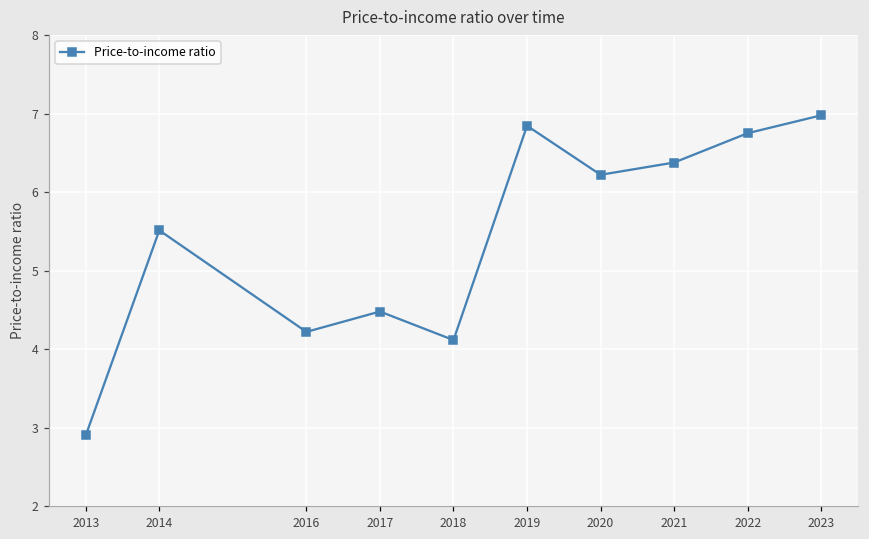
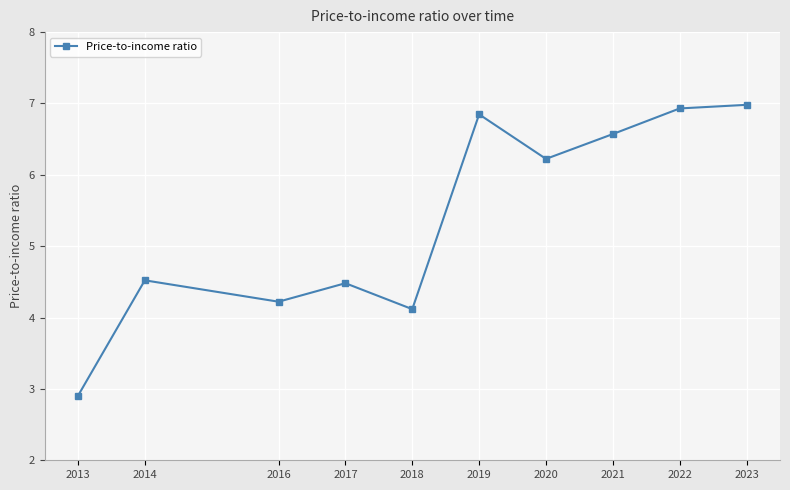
2014: 5.5 -> 4.5
2021: 6.4 -> 6.6
2022: 6.8 -> 6.9
